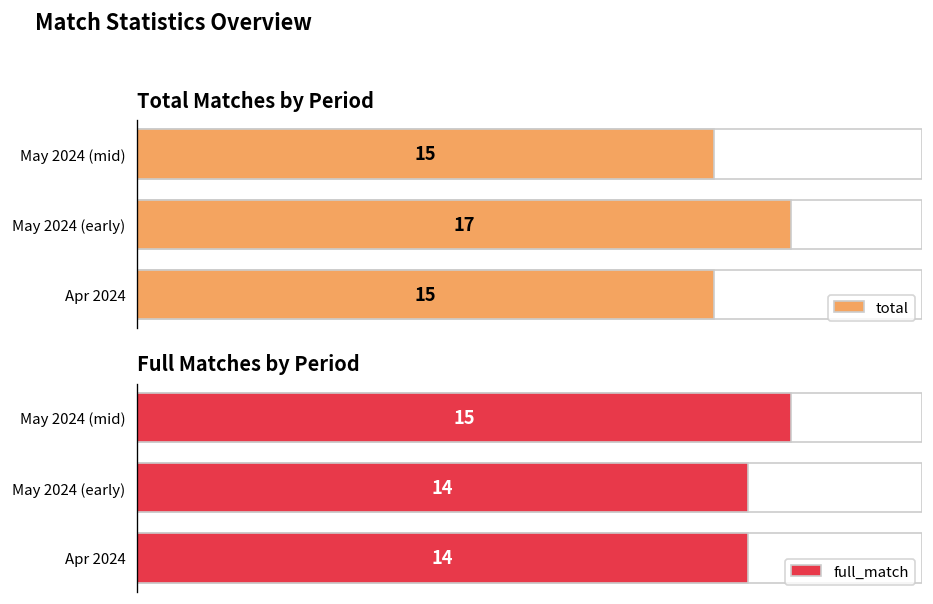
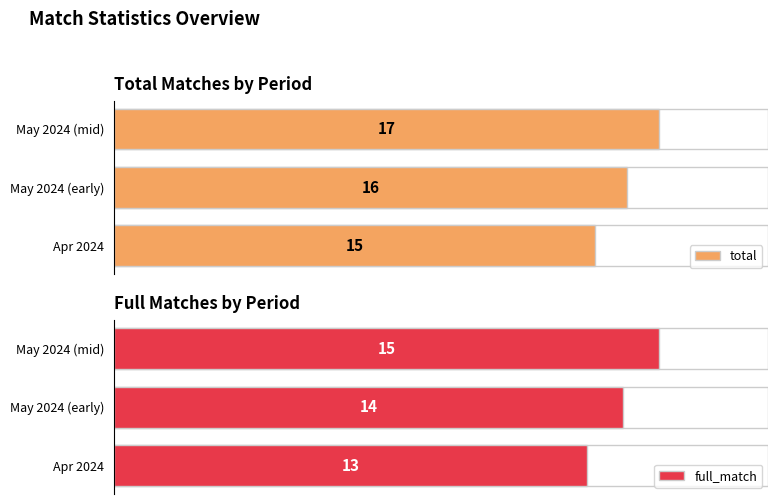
Total Matches by Period, total, May 2024 (mid): 15 -> 17
Total Matches by Period, total, May 2024 (early): 17 -> 16
Full Matches by Period, full_match, Apr 2024: 14 -> 13
